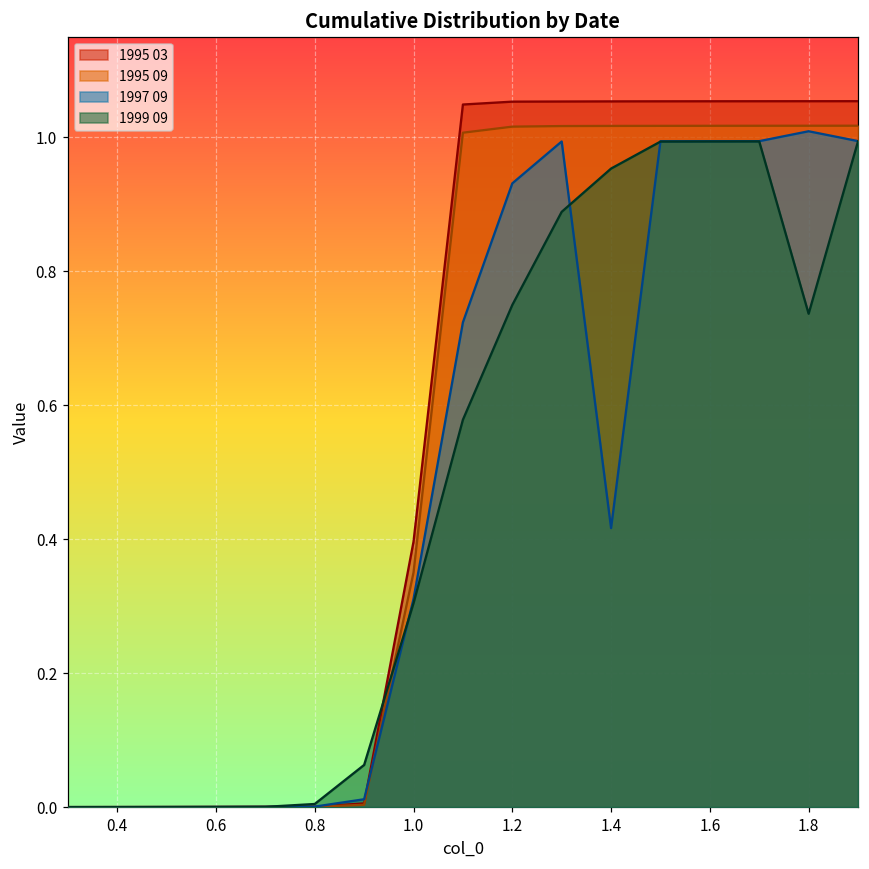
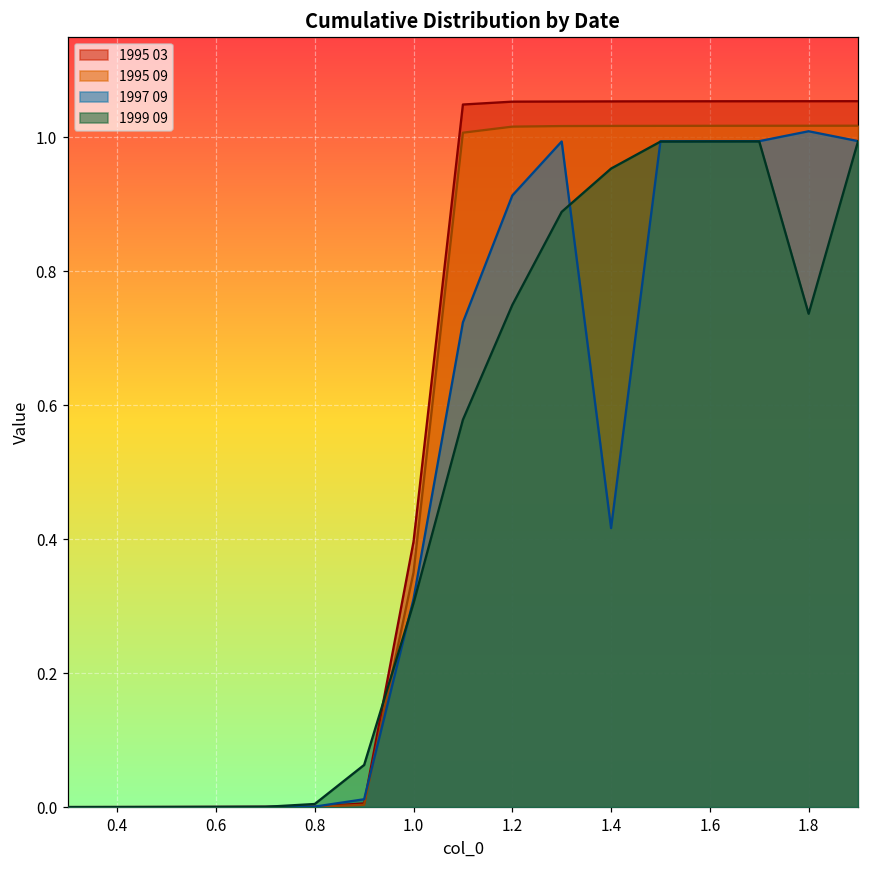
1997 09, 1.2: 0.93 -> 0.91
